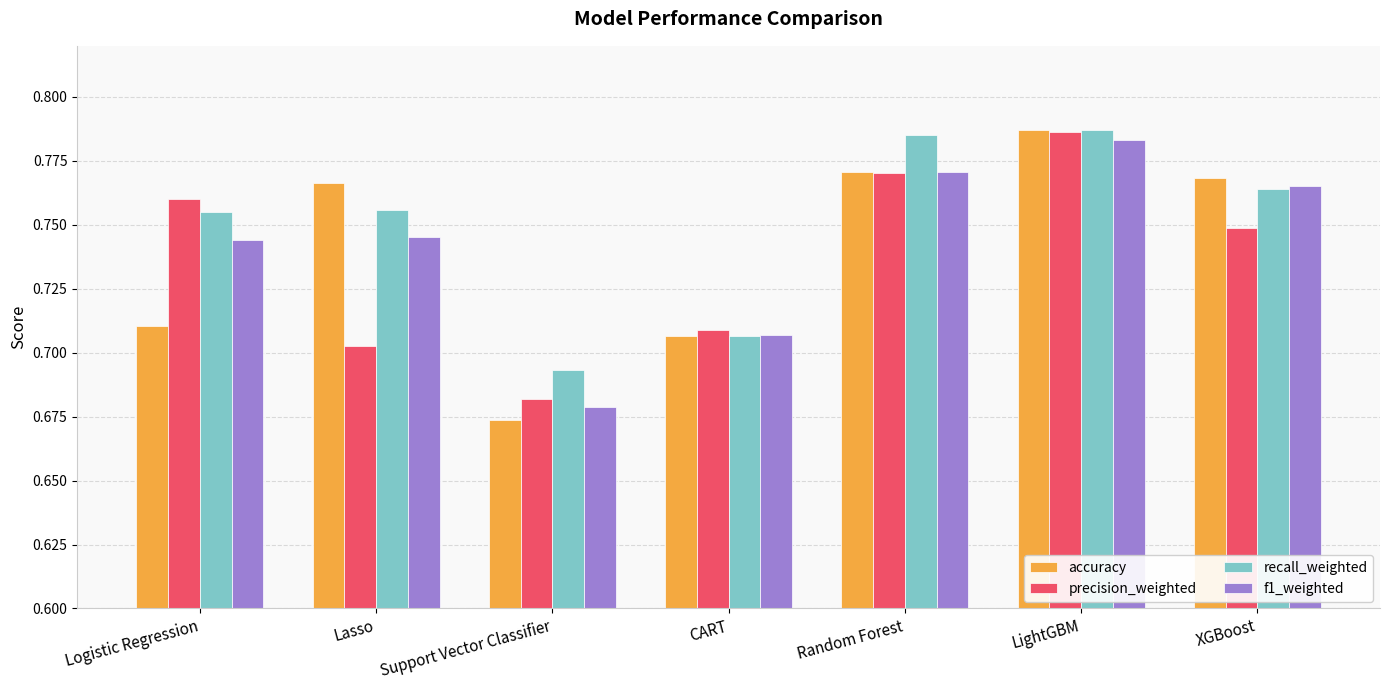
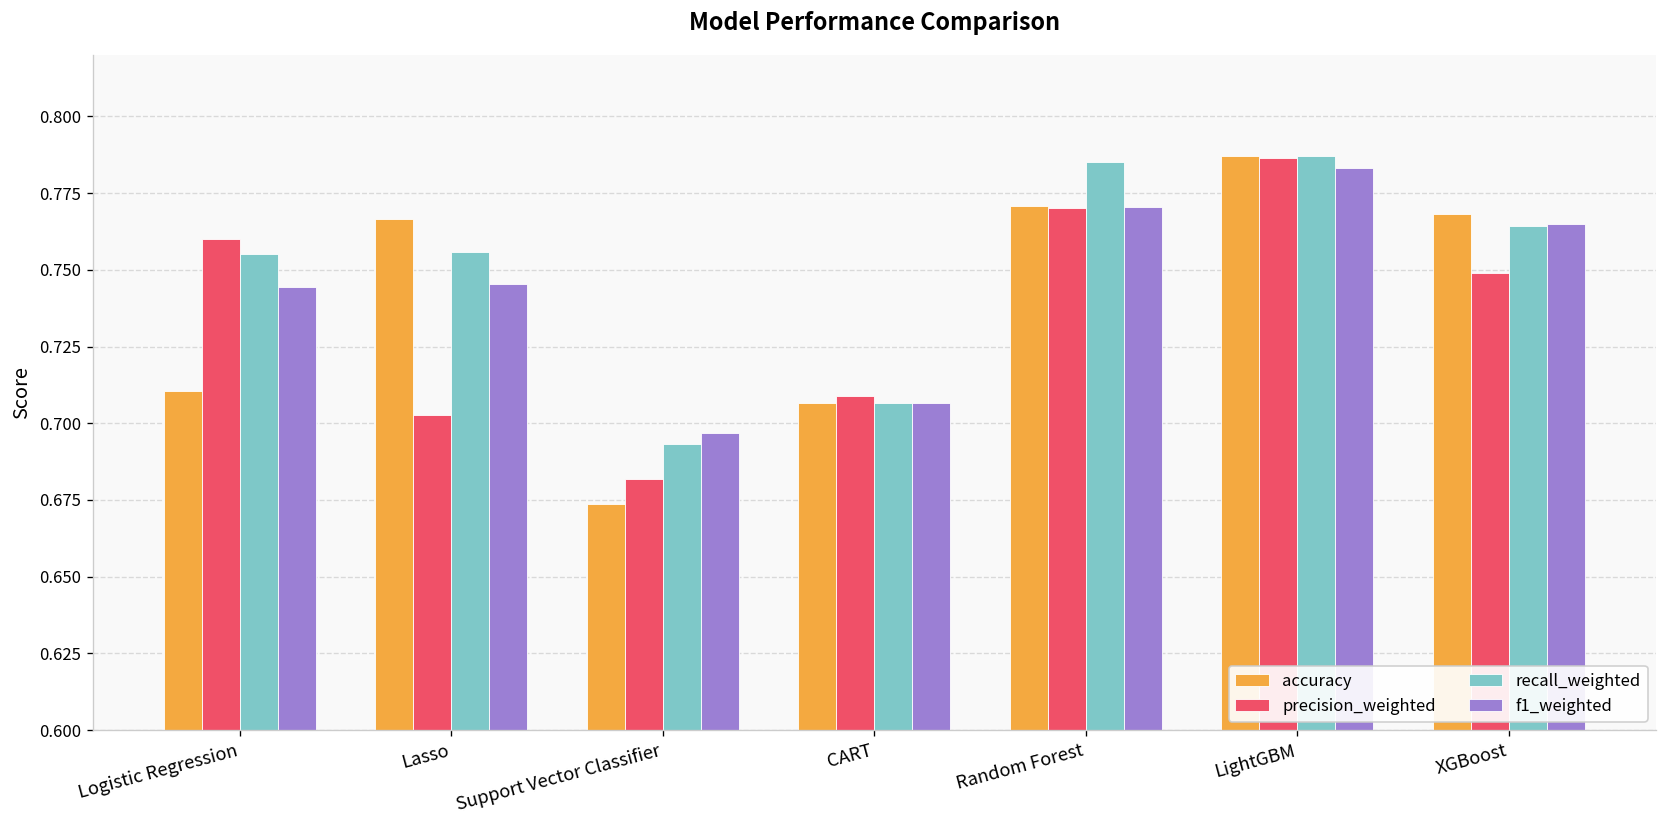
f1_weighted, Support Vector Classifier: 0.679 -> 0.697
